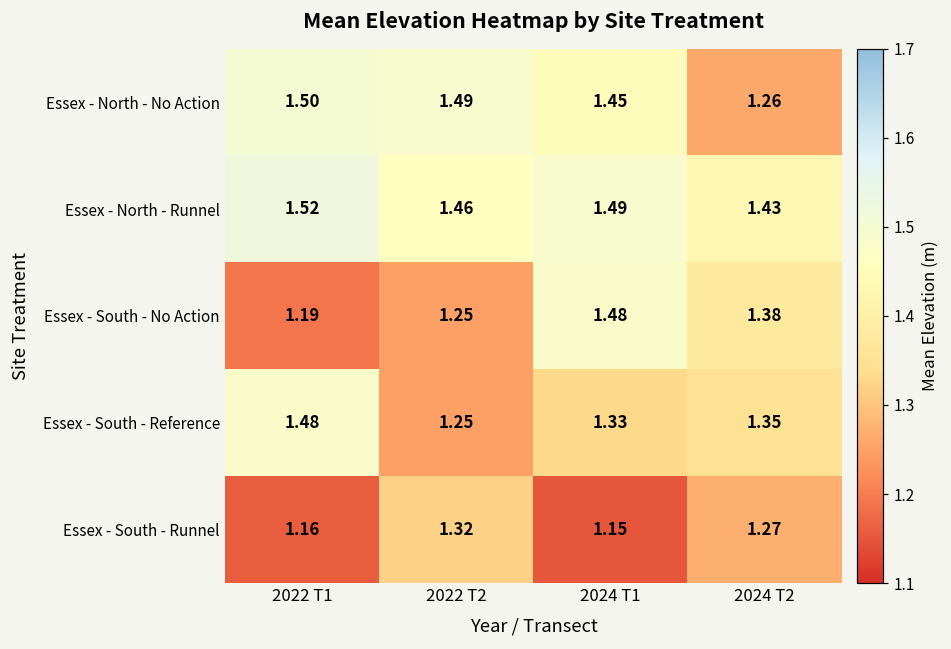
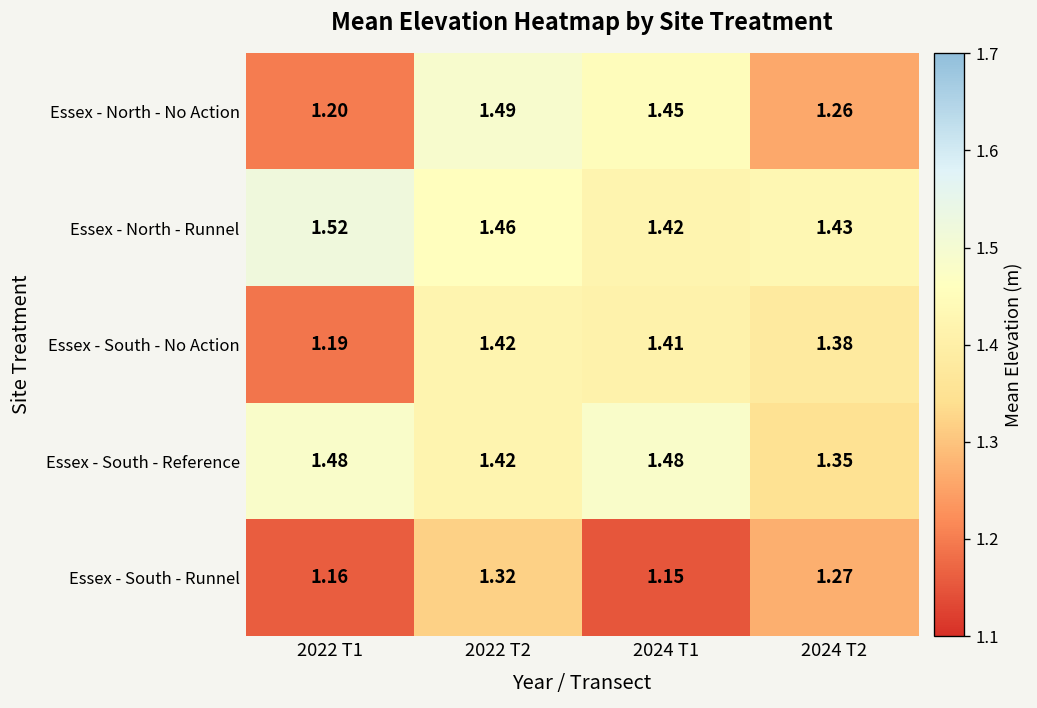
Essex - North - No Action, 2022 T1: 1.50 -> 1.20
Essex - North - Runnel, 2024 T1: 1.49 -> 1.42
Essex - South - No Action, 2022 T2: 1.25 -> 1.42
Essex - South - No Action, 2024 T1: 1.48 -> 1.41
Essex - South - Reference, 2022 T2: 1.25 -> 1.42
Essex - South - Reference, 2024 T1: 1.33 -> 1.48
